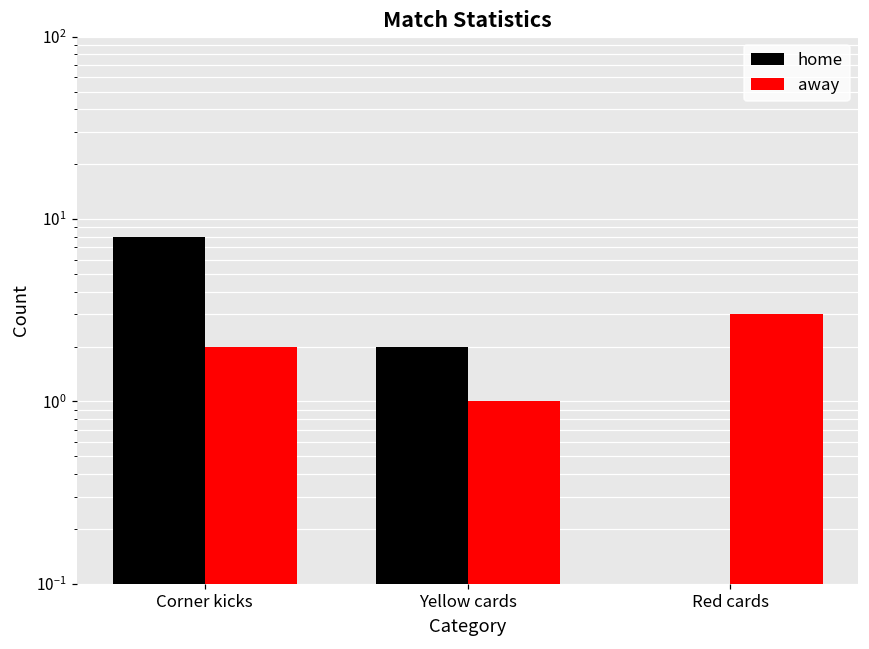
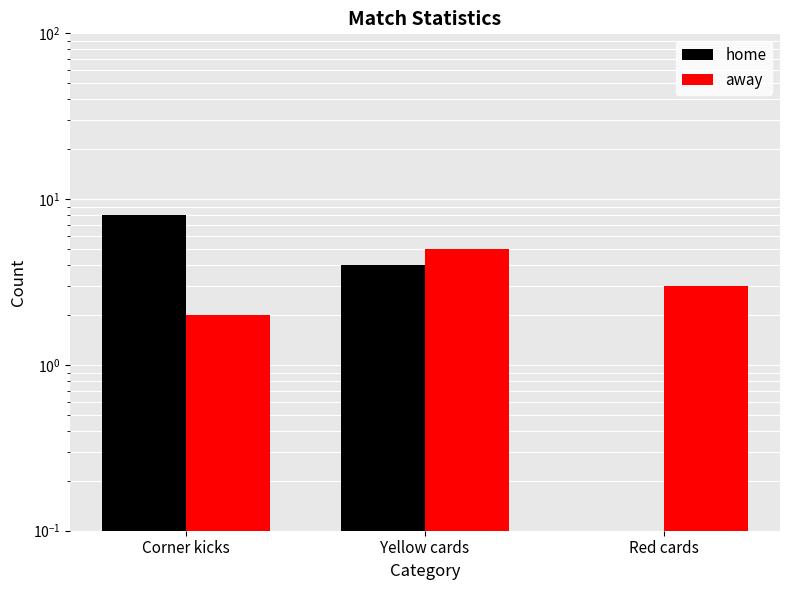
home, Yellow cards: 2 -> 4
away, Yellow cards: 1 -> 5
